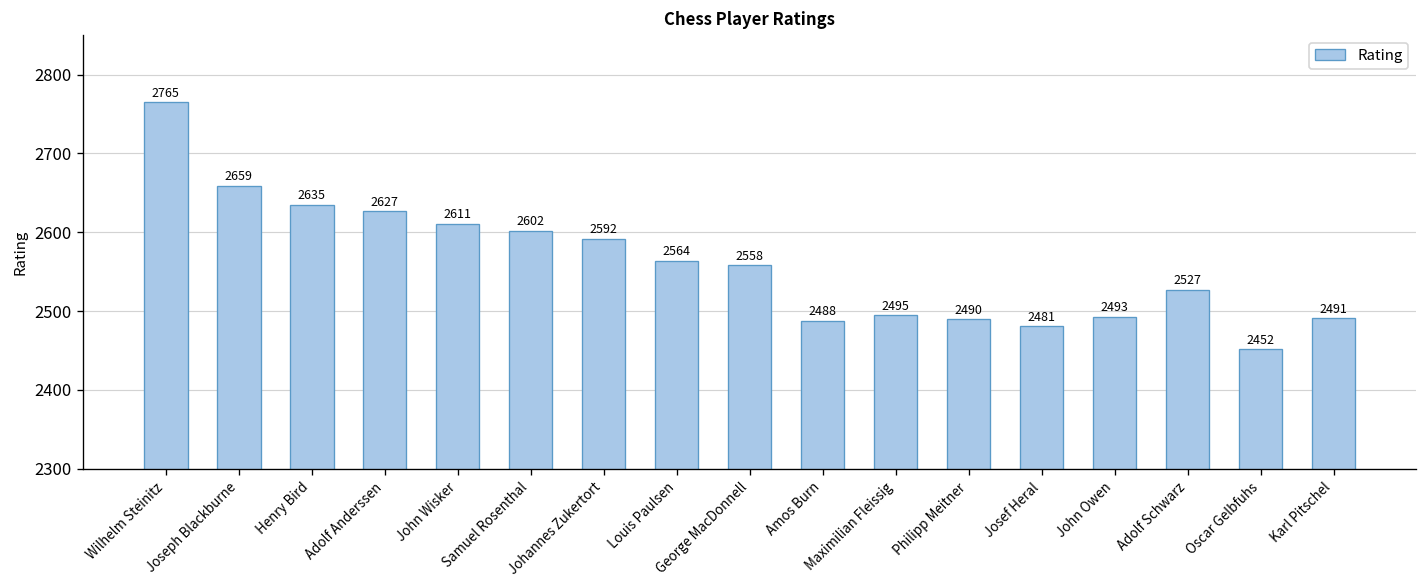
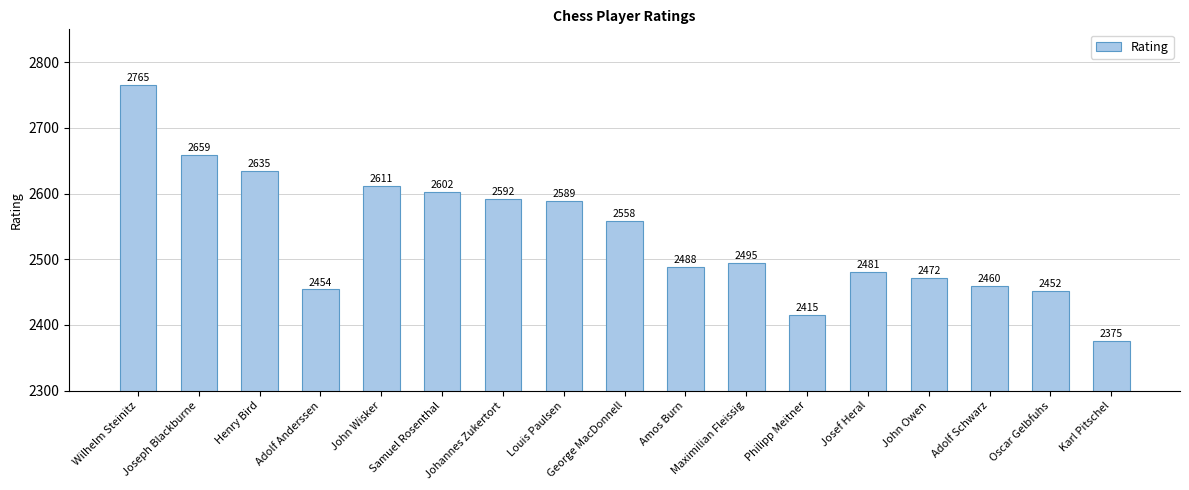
Adolf Anderssen: 2627 -> 2454
Louis Paulsen: 2564 -> 2589
Philipp Meitner: 2490 -> 2415
John Owen: 2493 -> 2472
Adolf Schwarz: 2527 -> 2460
Karl Pitschel: 2491 -> 2375
